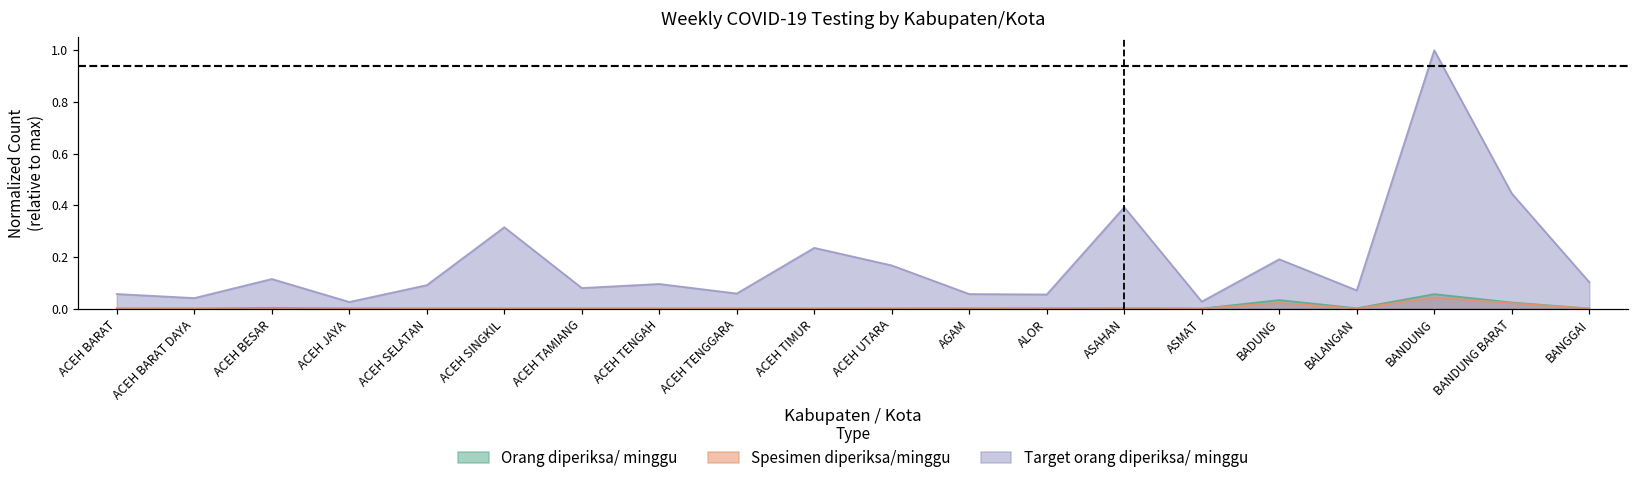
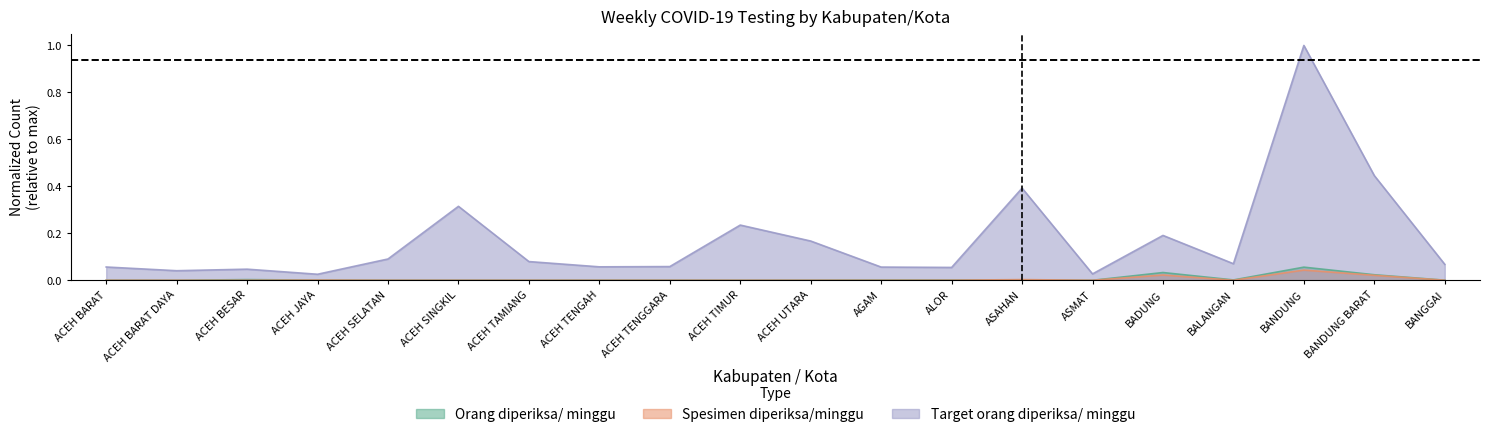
Target orang diperiksa/ minggu, ACEH BESAR: 0.11 -> 0.05
Target orang diperiksa/ minggu, ACEH TENGAH: 0.10 -> 0.06
Target orang diperiksa/ minggu, BANGGAI: 0.10 -> 0.07
